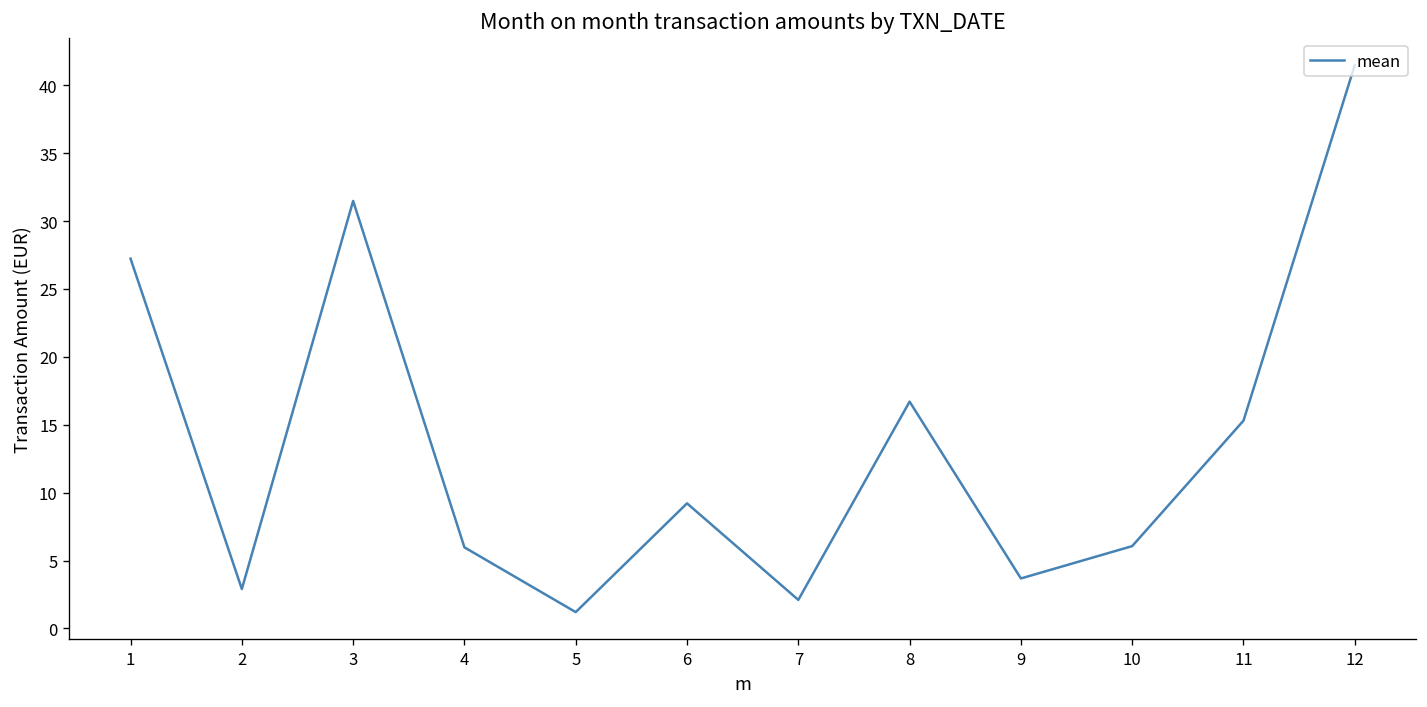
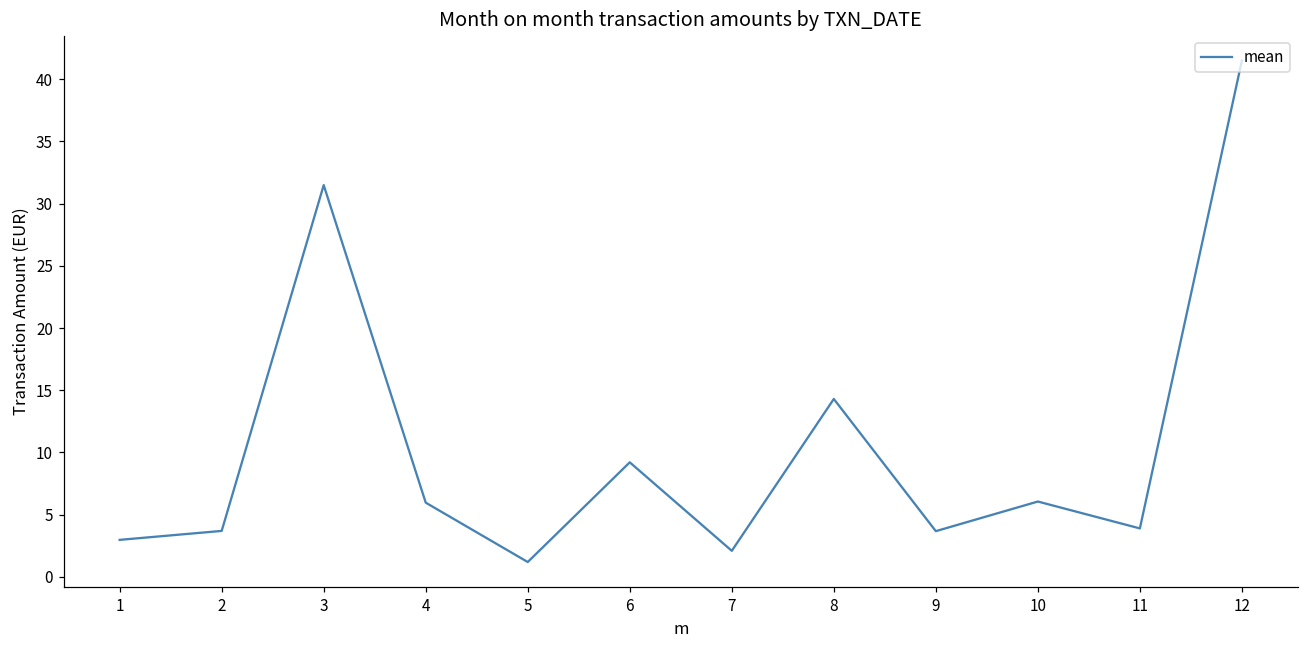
1: 27.2 -> 3.0
2: 2.9 -> 3.7
8: 16.7 -> 14.3
11: 15.3 -> 3.9
